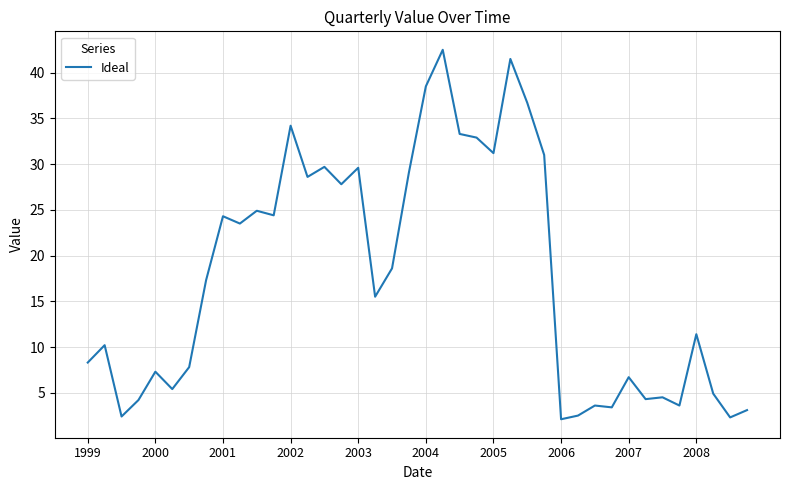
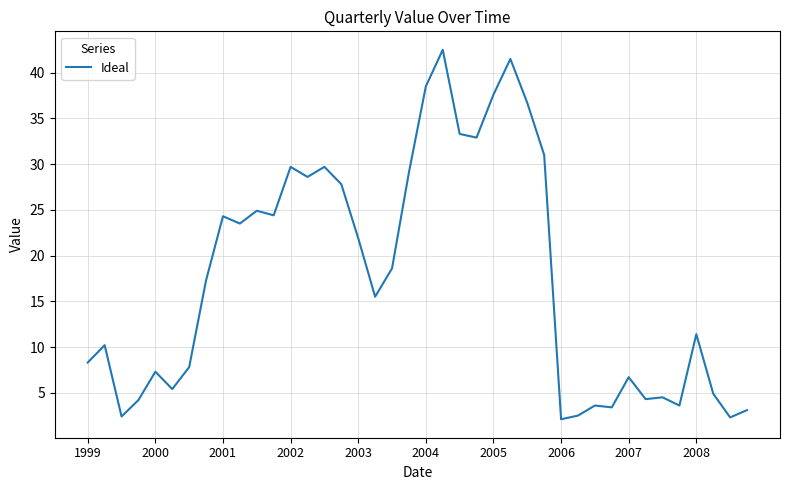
2002: 34 -> 30
2003: 30 -> 22
2005: 31 -> 38
